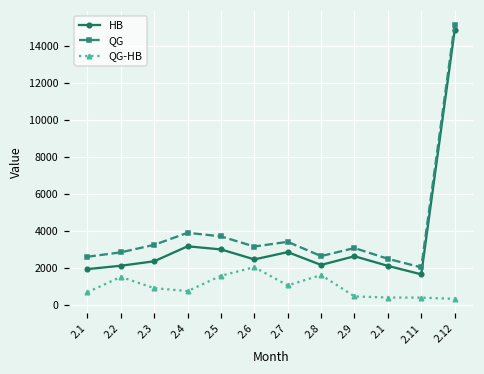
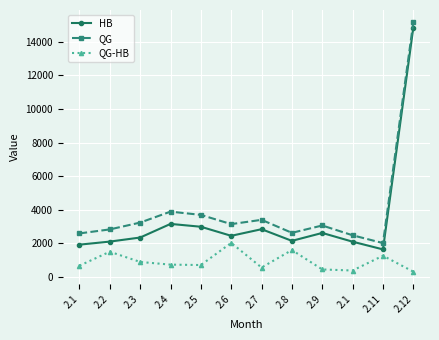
QG-HB, 2.5: 1600 -> 700
QG-HB, 2.7: 1000 -> 600
QG-HB, 2.11: 400 -> 1300
